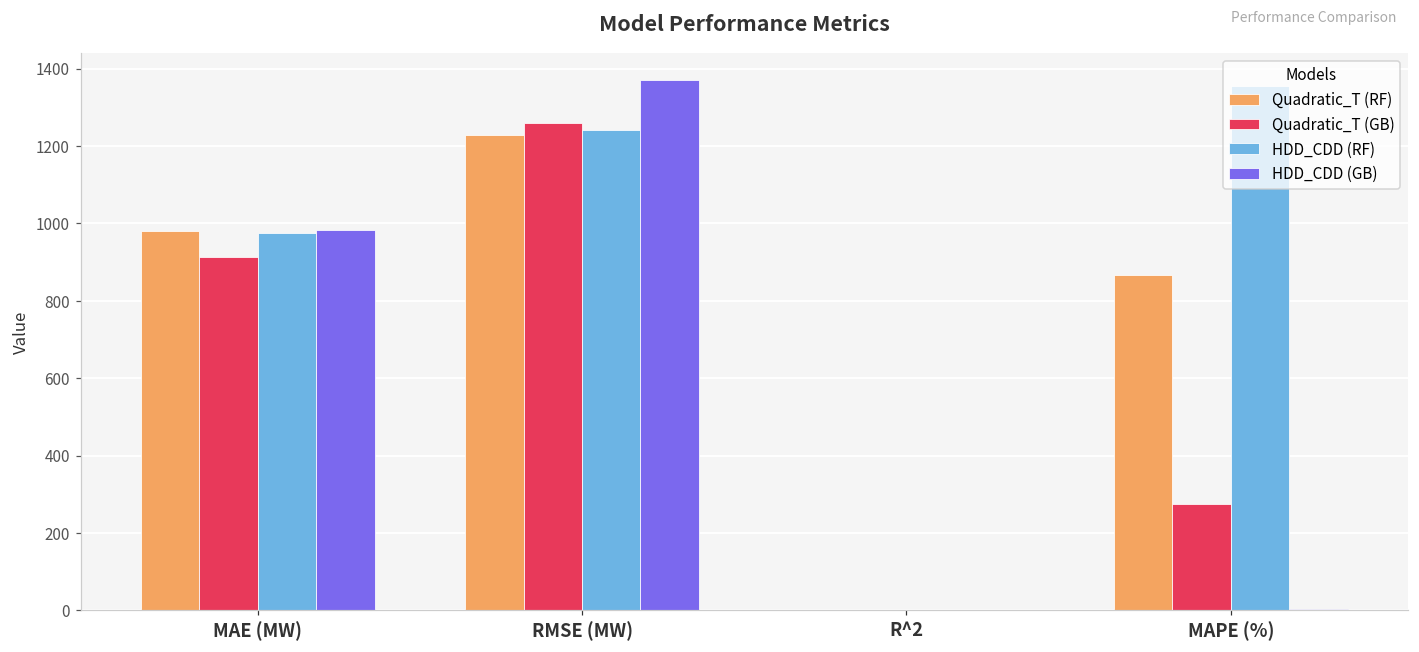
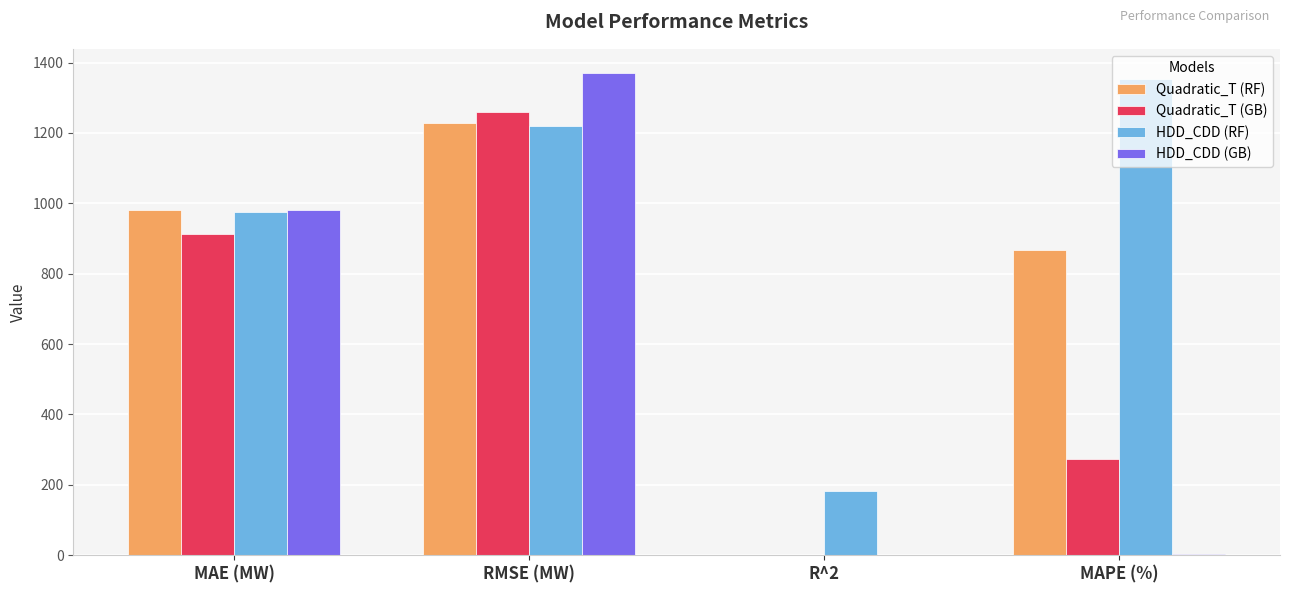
HDD_CDD (RF), RMSE (MW): 1240 -> 1220
HDD_CDD (RF), R^2: 0 -> 180
